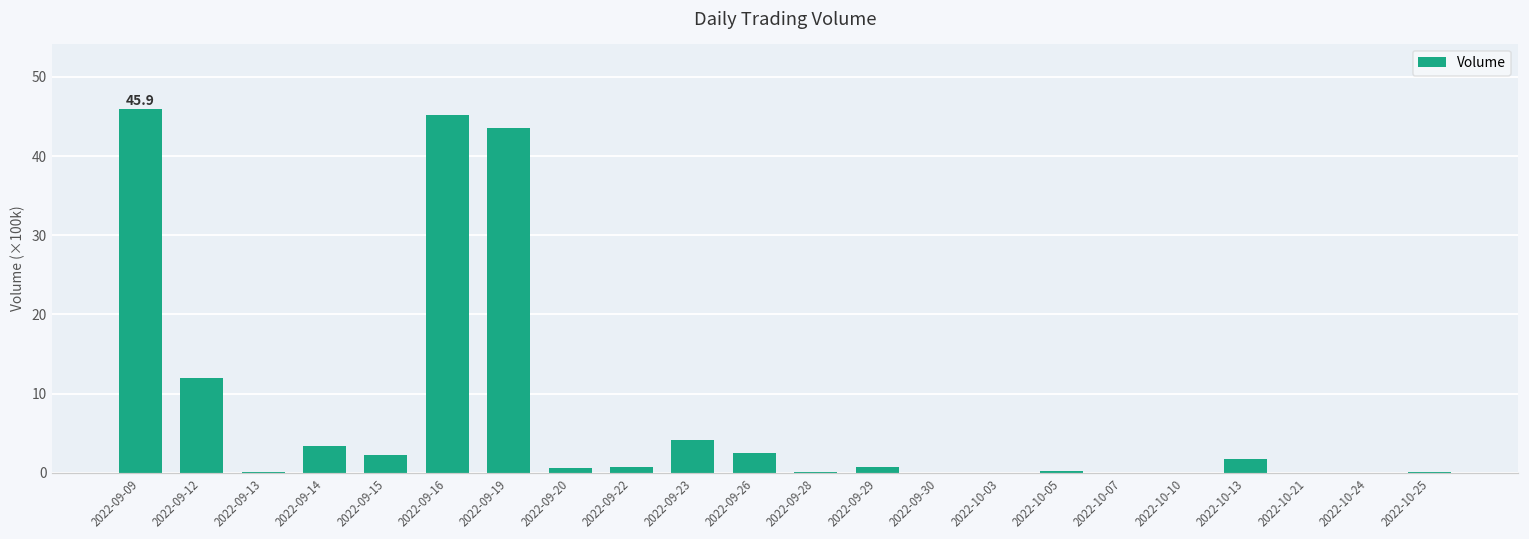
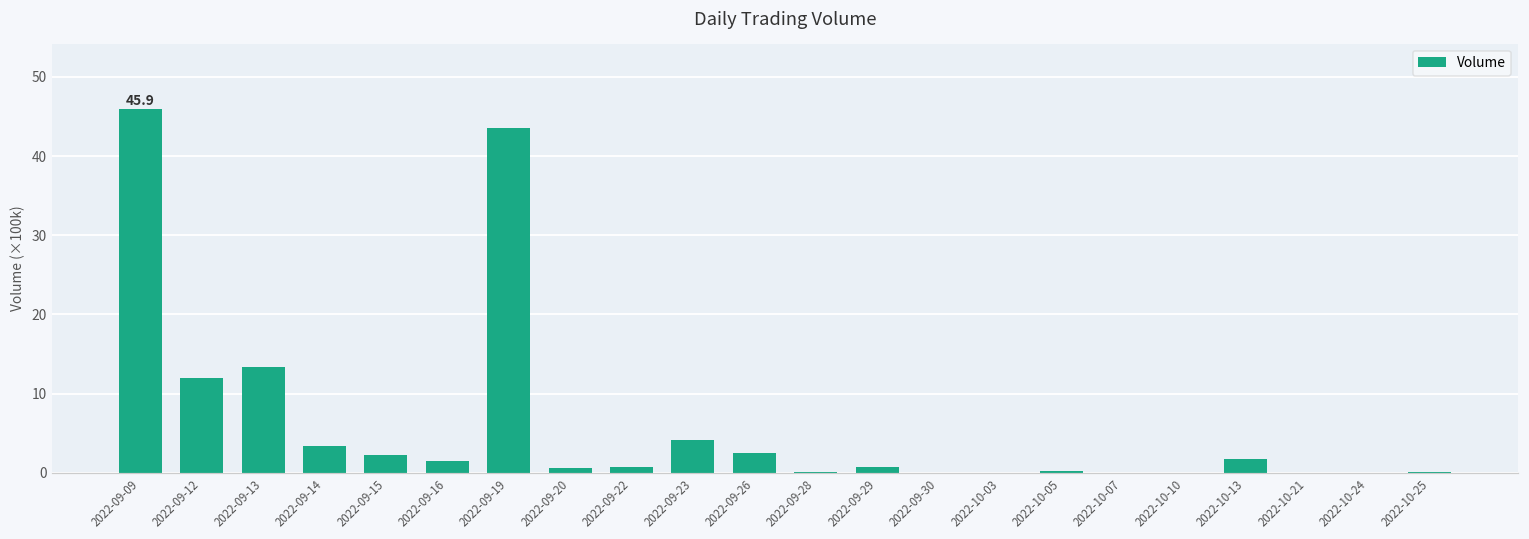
2022-09-13: 0 -> 13
2022-09-16: 45 -> 1
